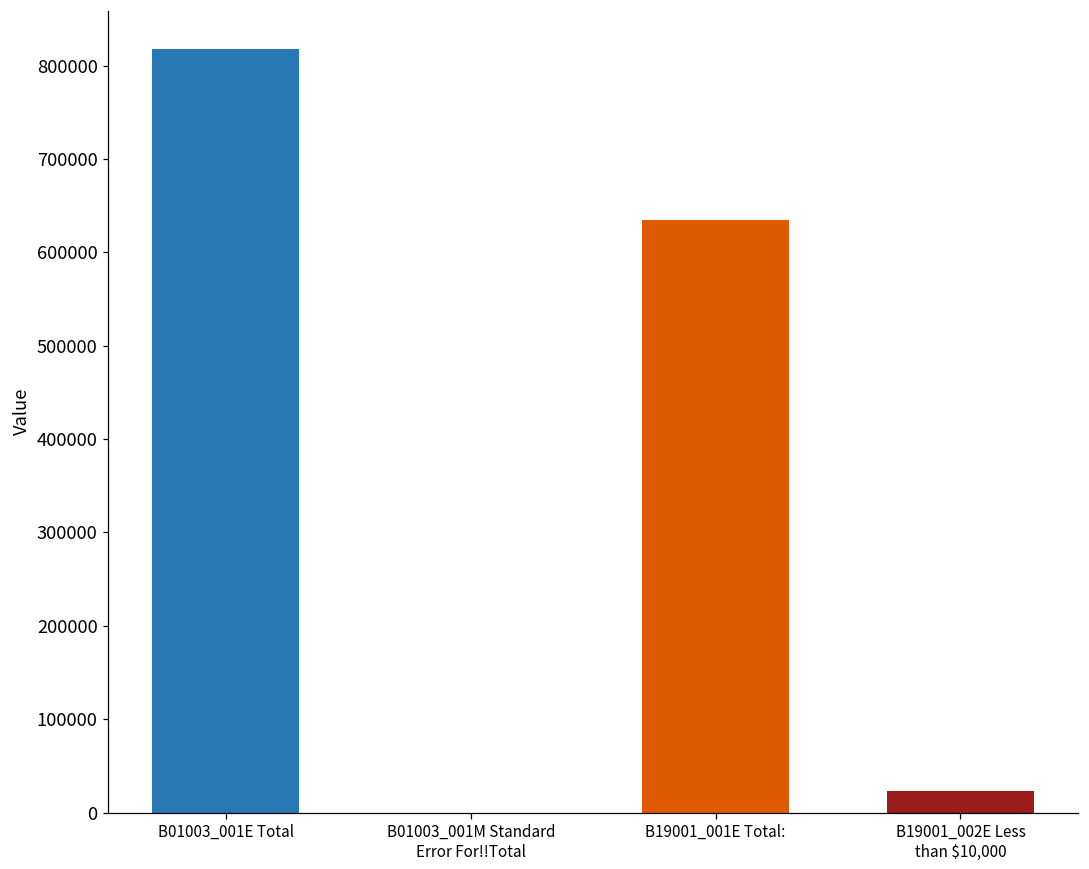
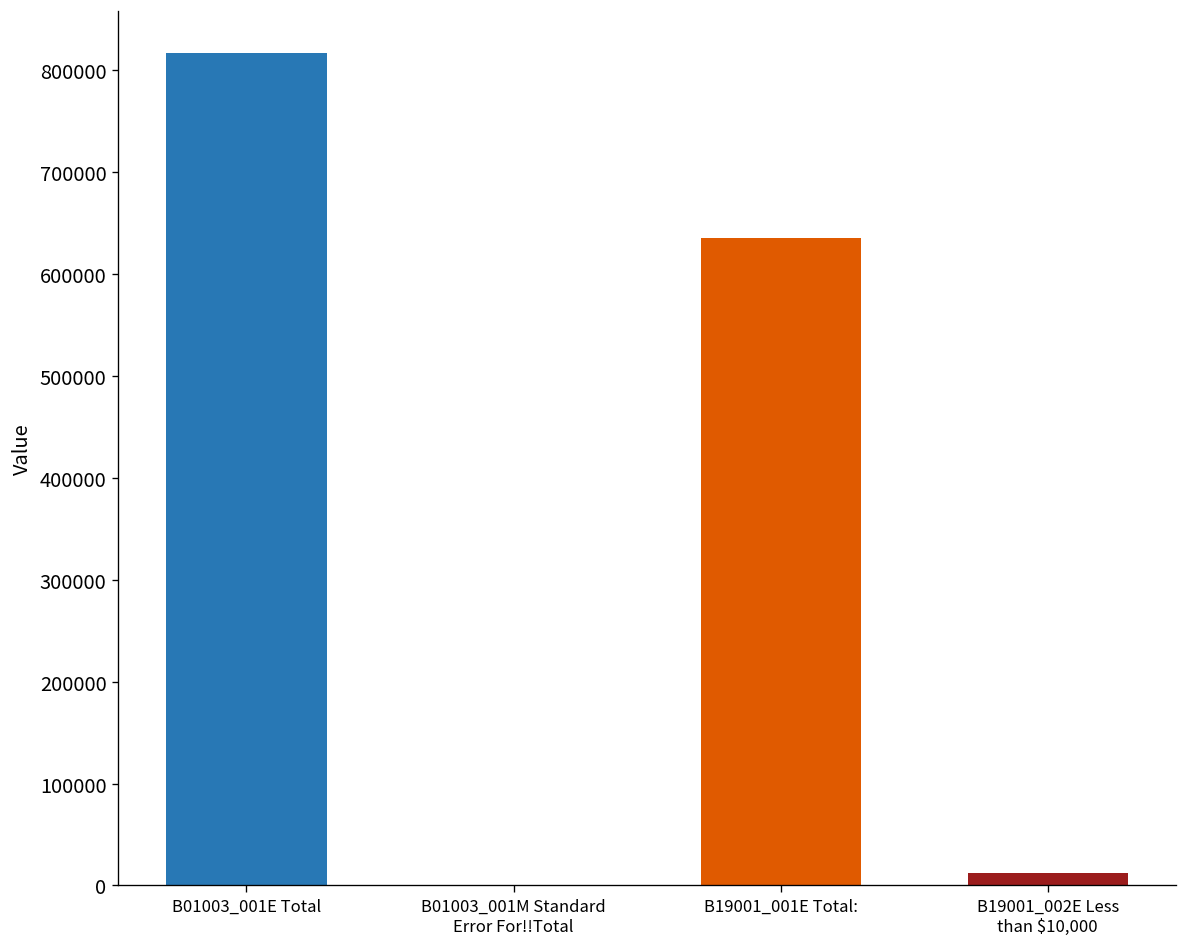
B19001_002E Less than $10,000: 20000 -> 10000
